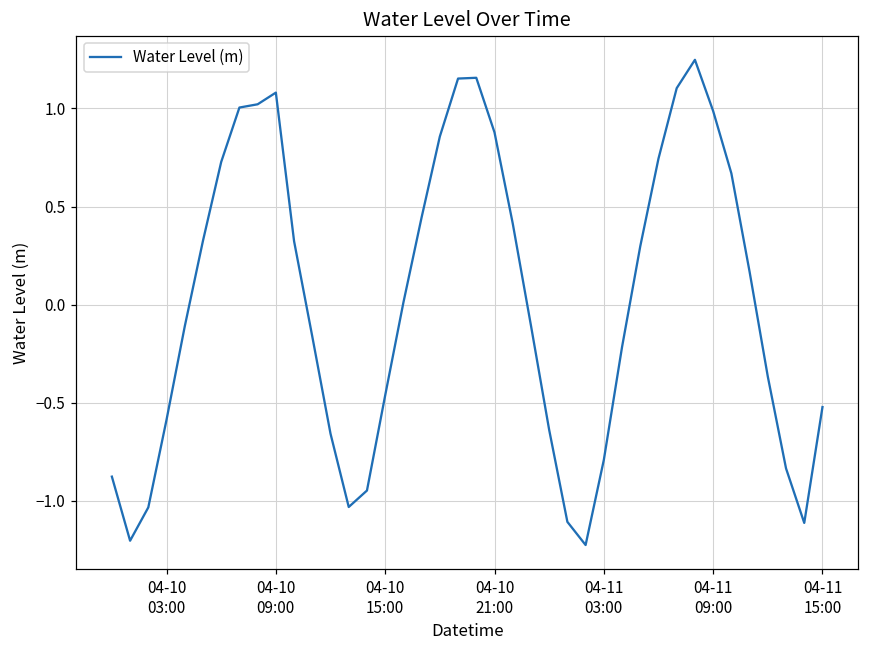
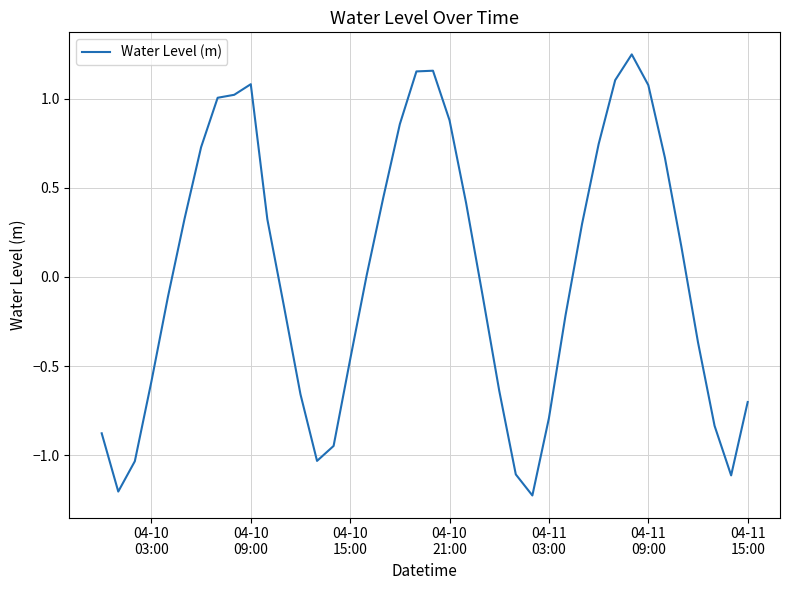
04-11 09:00: 0.99 -> 1.08
04-11 15:00: -0.52 -> -0.70
